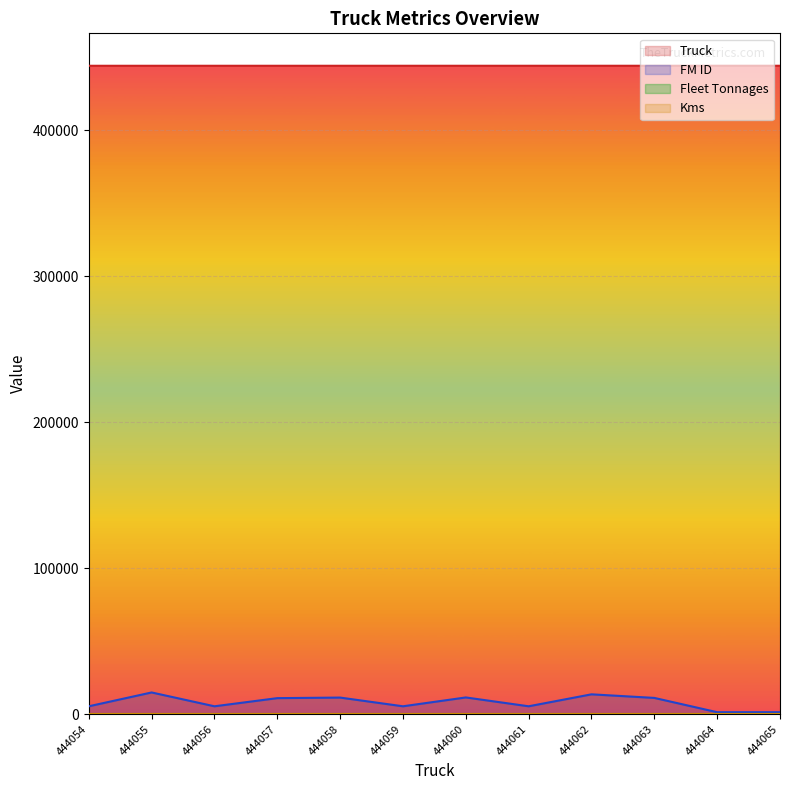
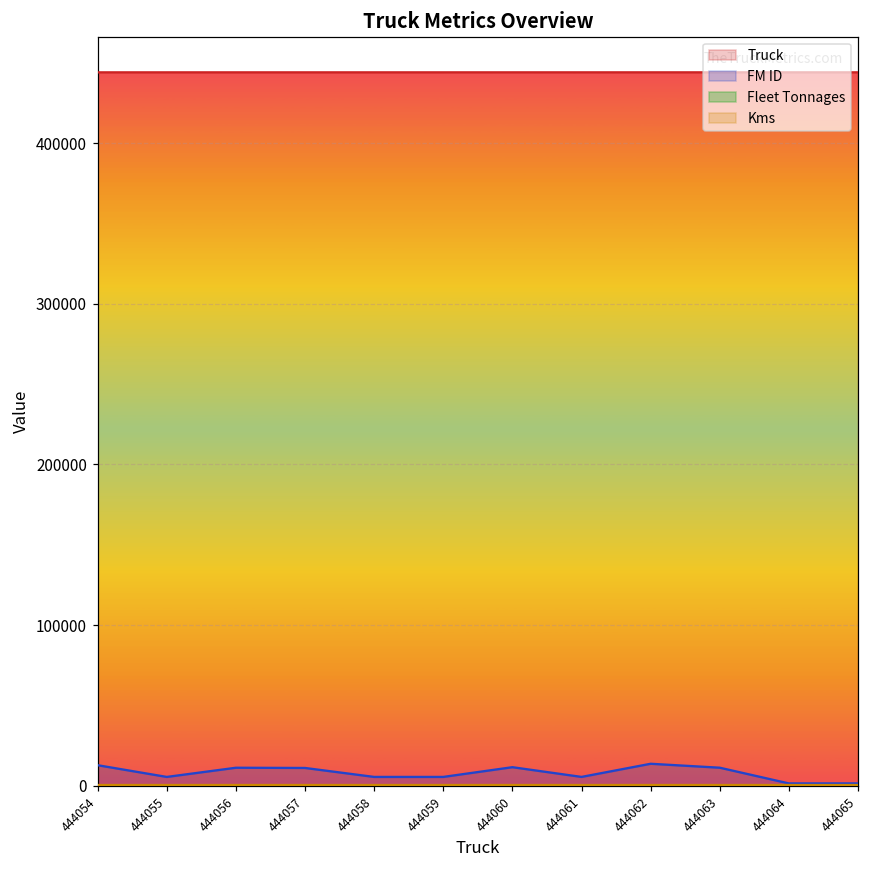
FM ID, 444054: 5000 -> 13000
FM ID, 444055: 15000 -> 5000
FM ID, 444056: 5000 -> 11000
FM ID, 444058: 11000 -> 5000
